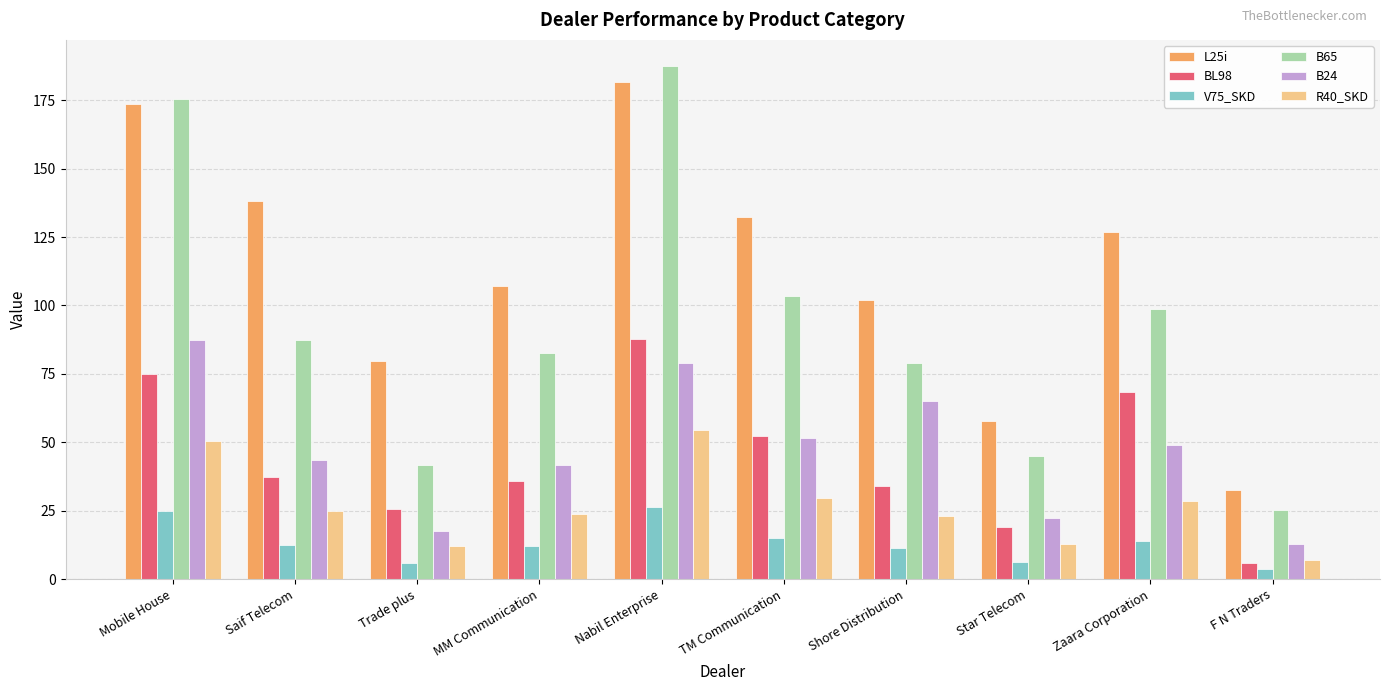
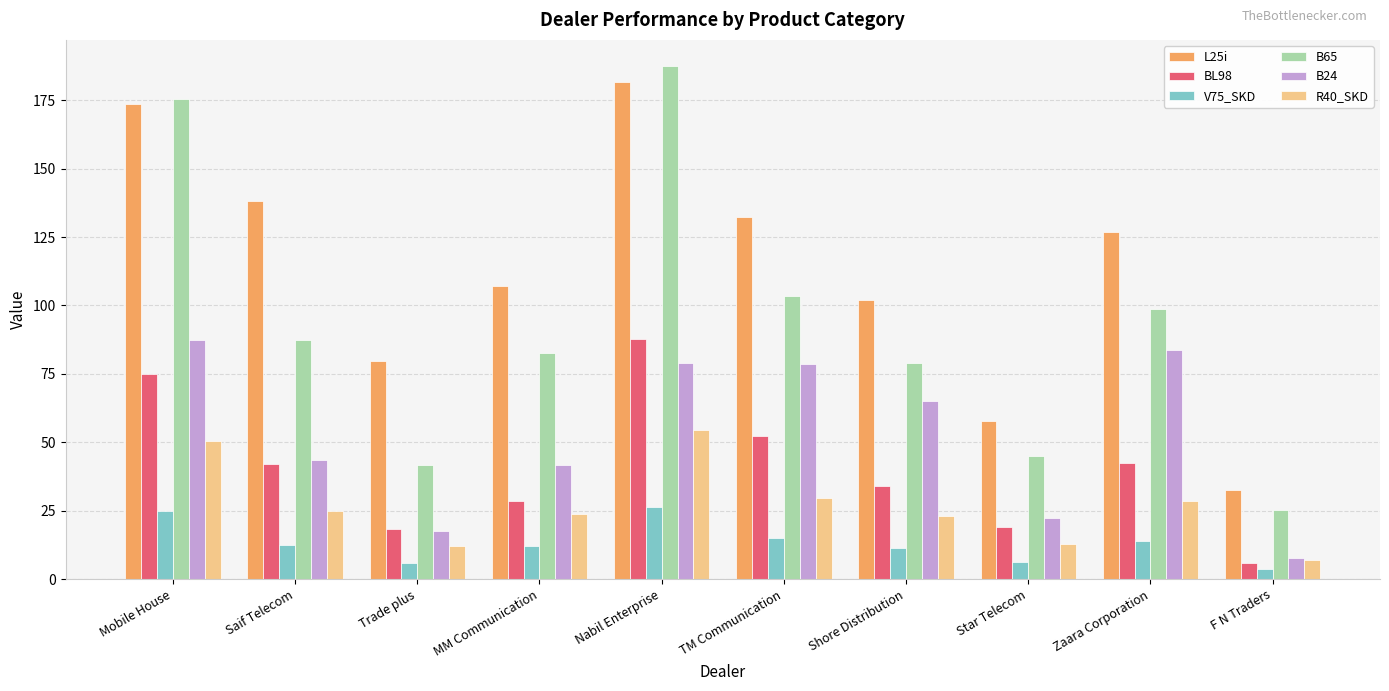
BL98, Saif Telecom: 37 -> 42
BL98, Trade plus: 25 -> 18
BL98, MM Communication: 36 -> 29
B24, TM Communication: 51 -> 79
BL98, Zaara Corporation: 68 -> 42
B24, Zaara Corporation: 49 -> 84
B24, F N Traders: 13 -> 8
